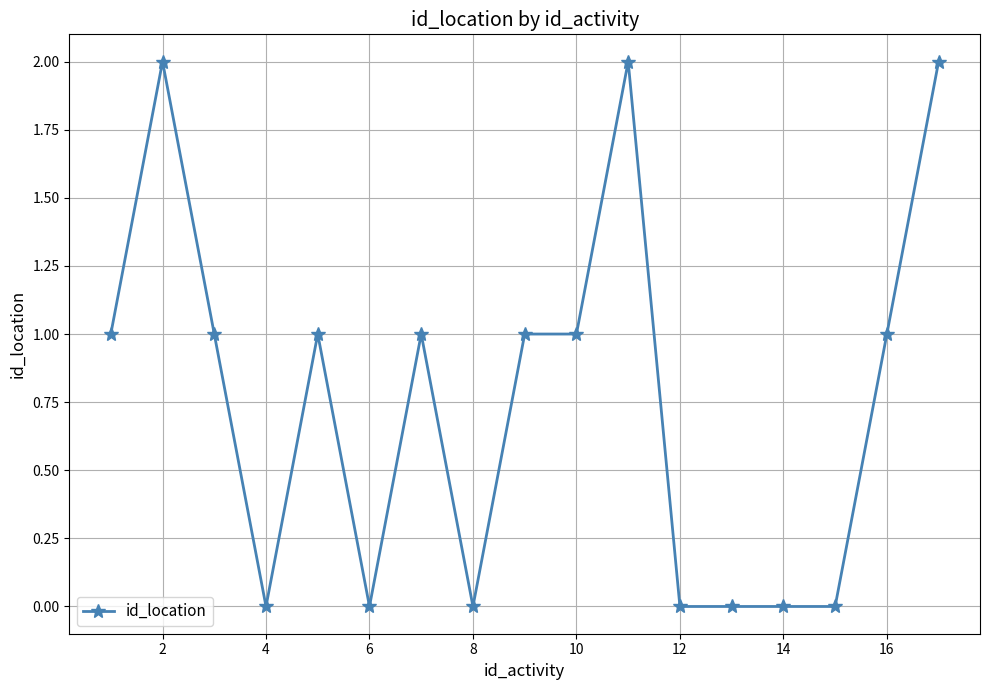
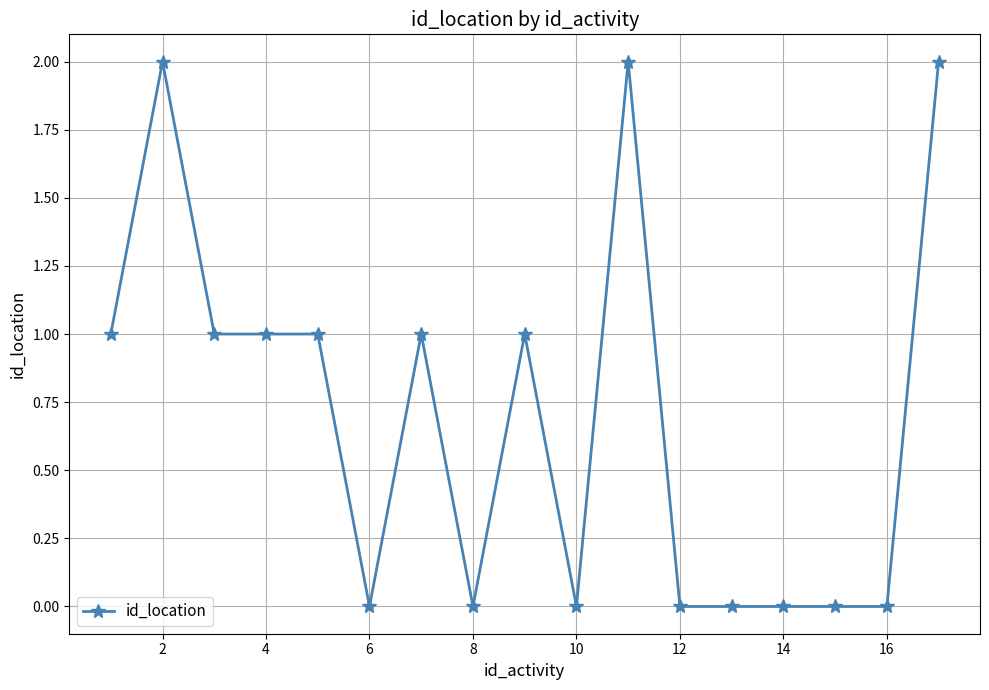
4: 0 -> 1
10: 1 -> 0
16: 1 -> 0
